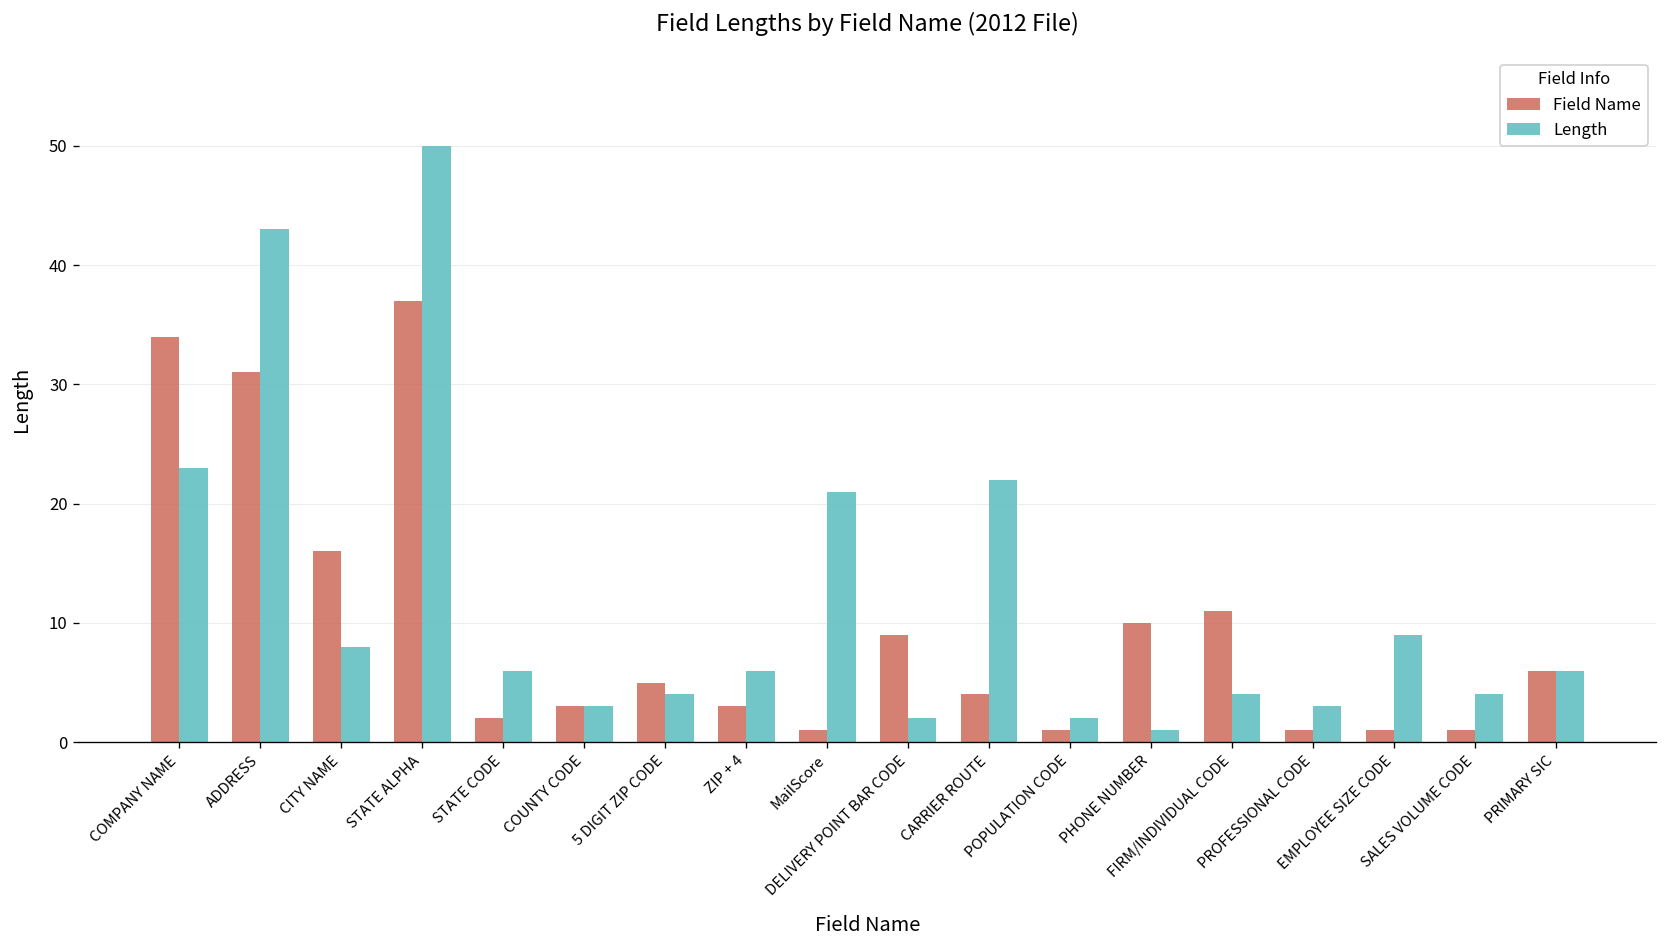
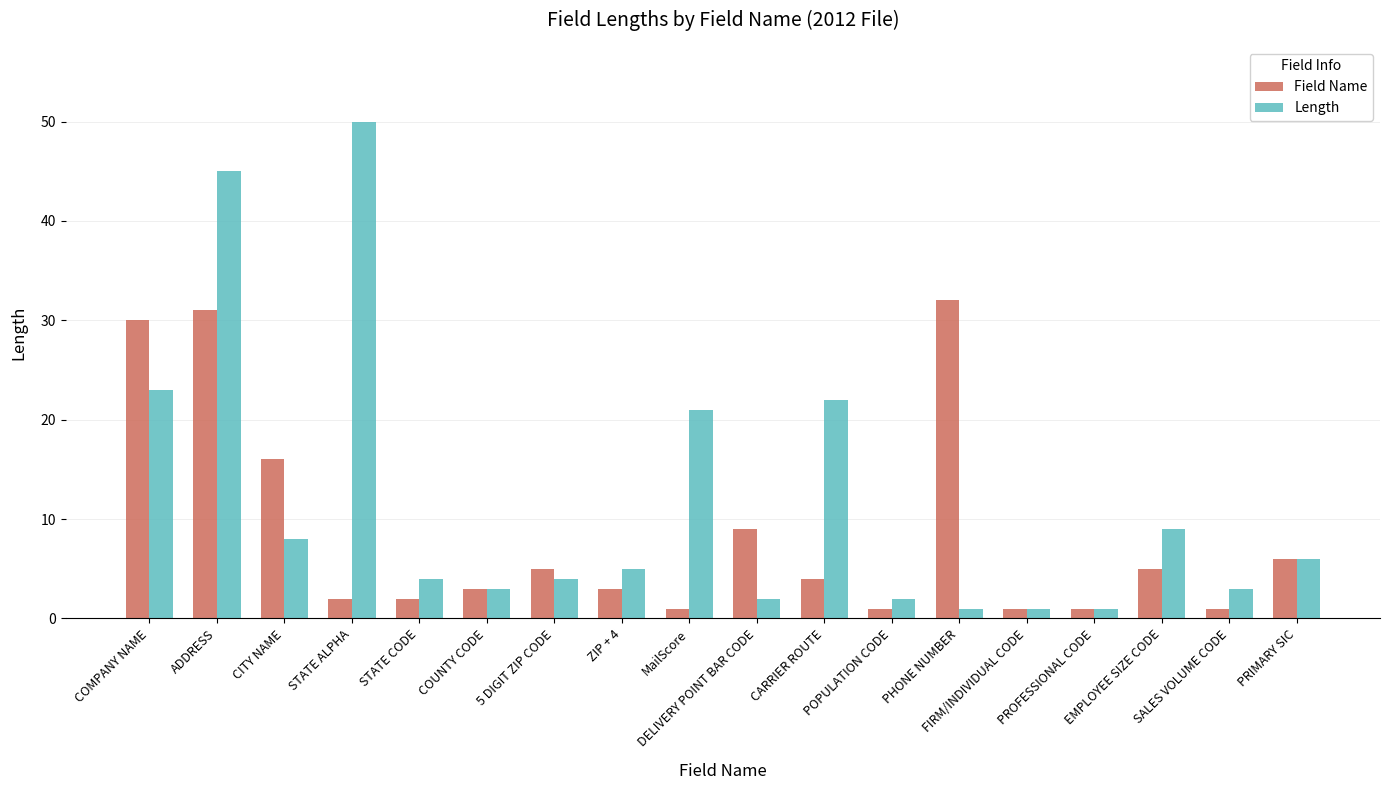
Field Name, COMPANY NAME: 34 -> 30
Length, ADDRESS: 43 -> 45
Field Name, STATE ALPHA: 37 -> 2
Length, STATE CODE: 6 -> 4
Length, ZIP + 4: 6 -> 5
Field Name, PHONE NUMBER: 10 -> 32
Field Name, FIRM/INDIVIDUAL CODE: 11 -> 1
Length, FIRM/INDIVIDUAL CODE: 4 -> 1
Length, PROFESSIONAL CODE: 3 -> 1
Field Name, EMPLOYEE SIZE CODE: 1 -> 5
Length, SALES VOLUME CODE: 4 -> 3
